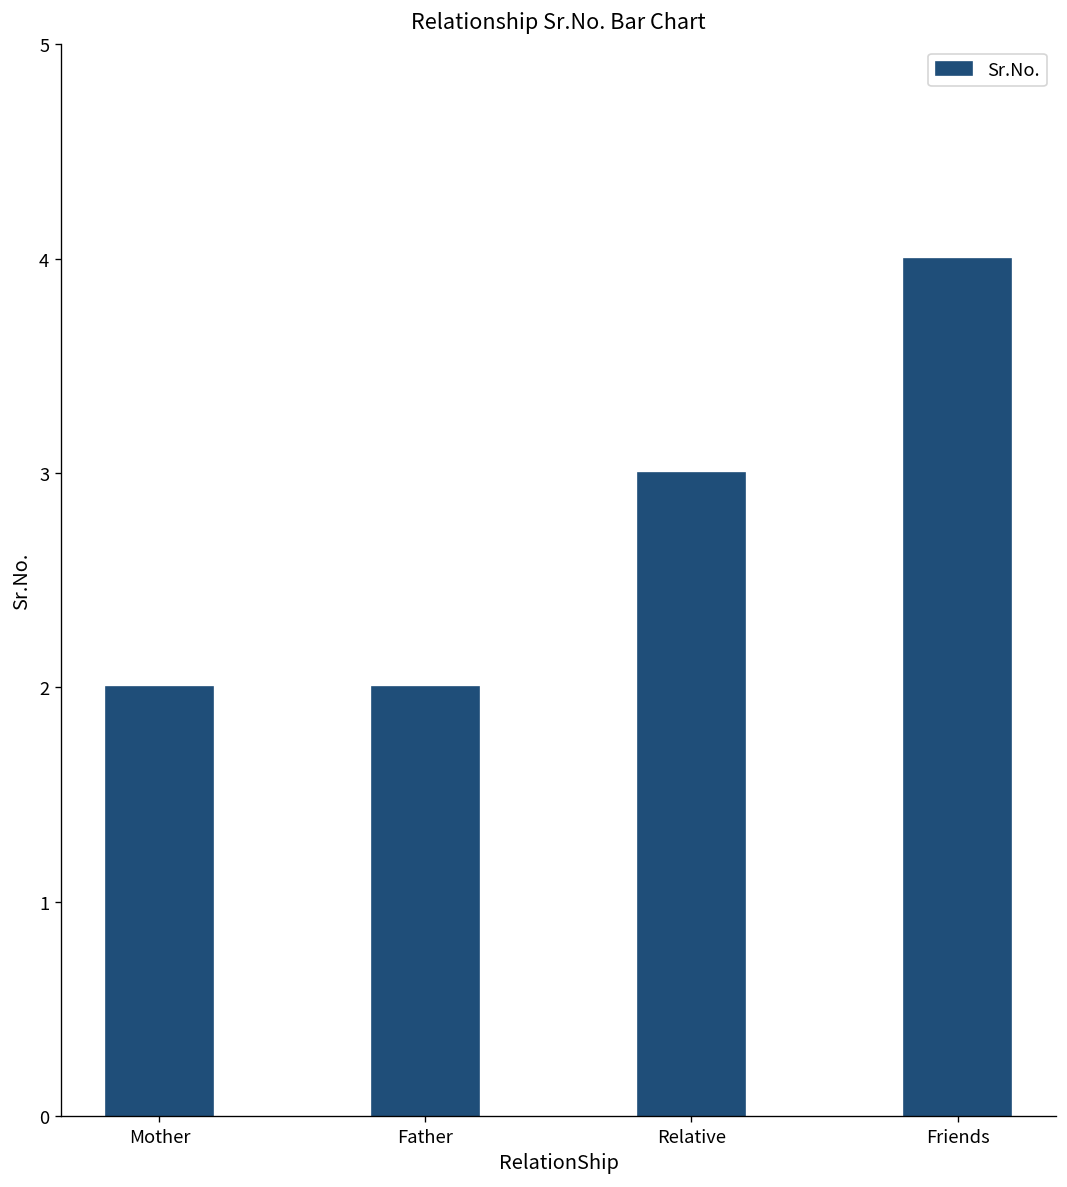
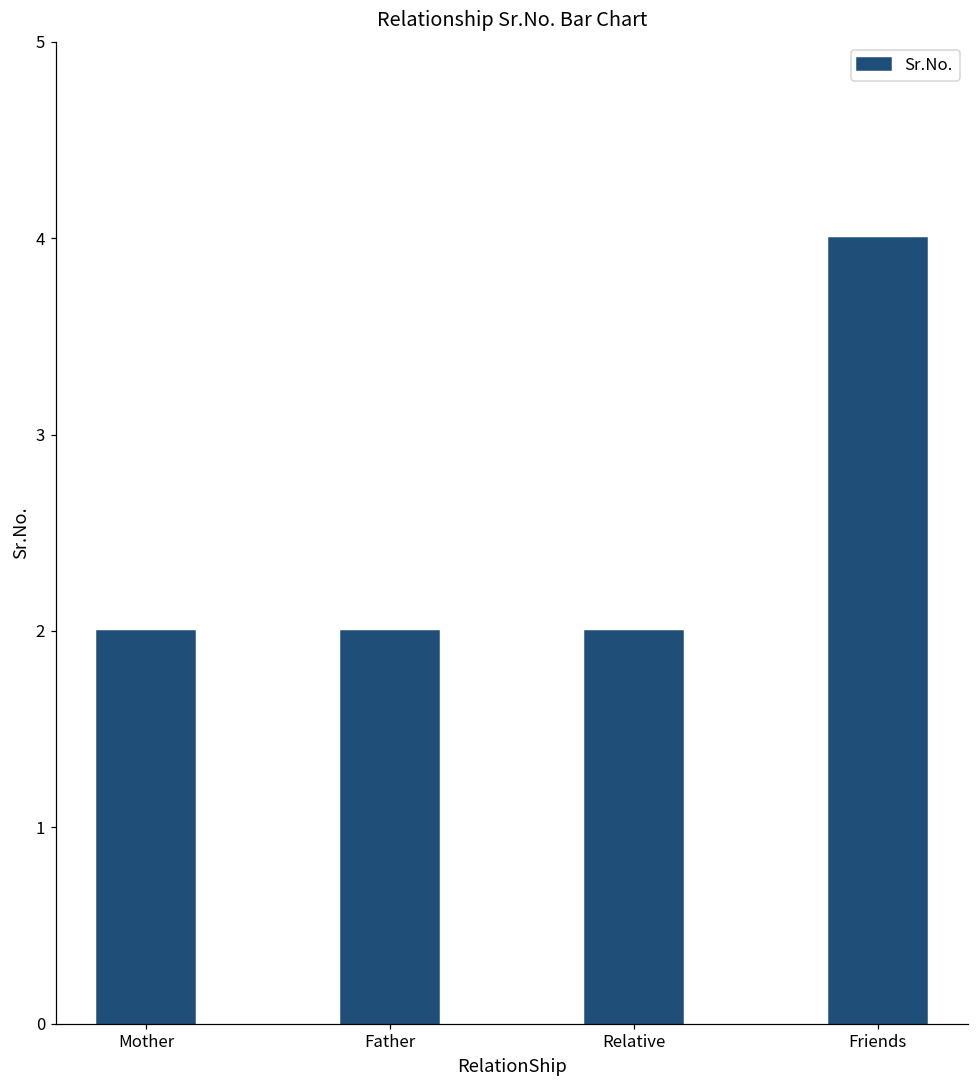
Relative: 3 -> 2
